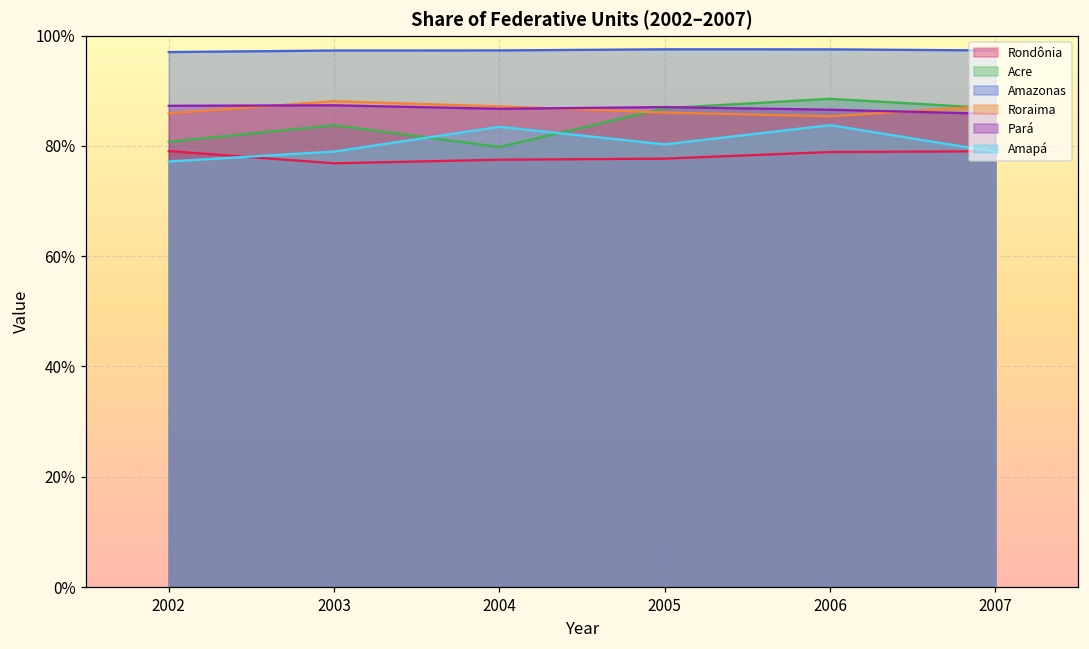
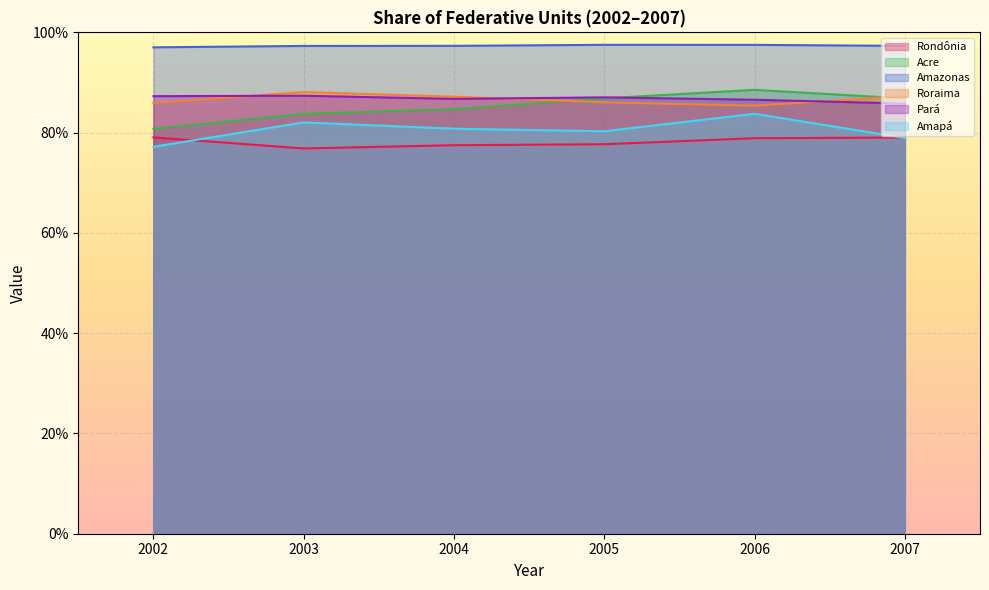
Amapá, 2003: 79% -> 82%
Acre, 2004: 80% -> 85%
Amapá, 2004: 83% -> 81%
